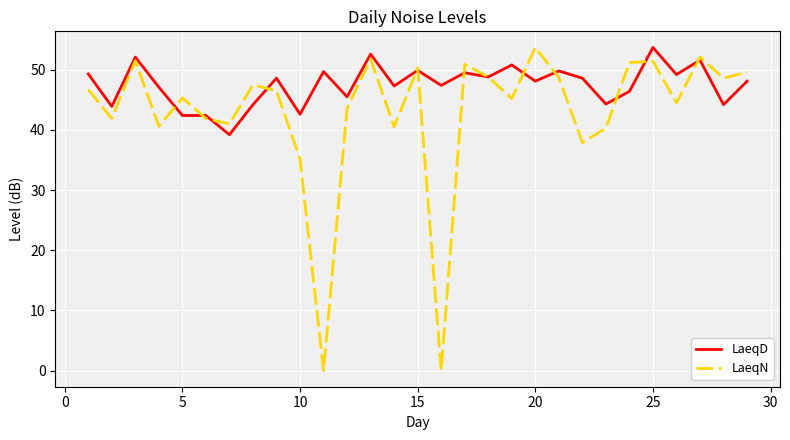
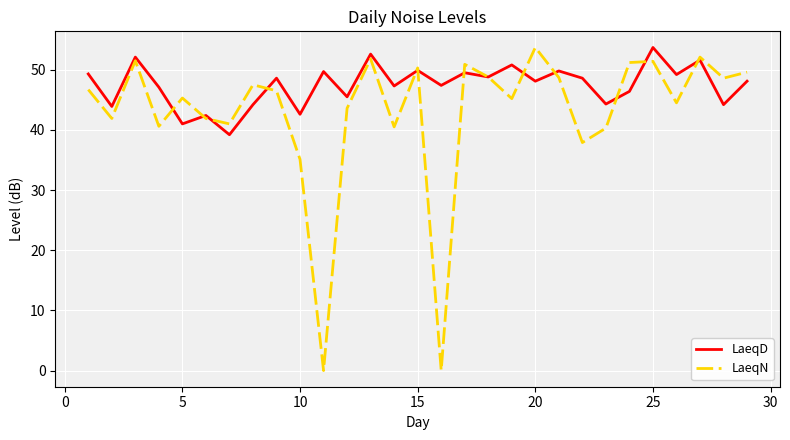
LaeqD, 5: 42 -> 41
